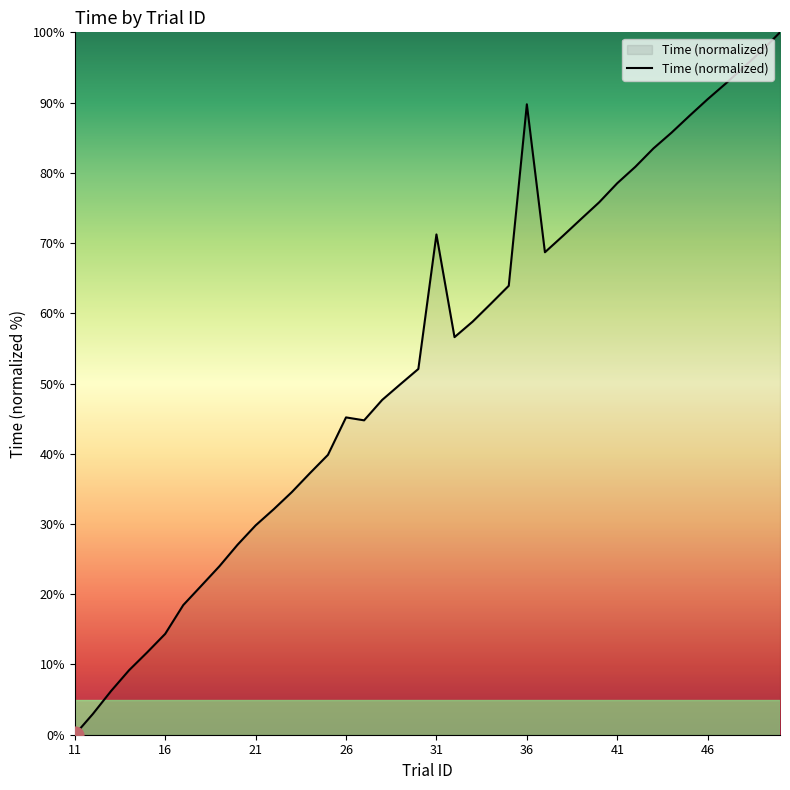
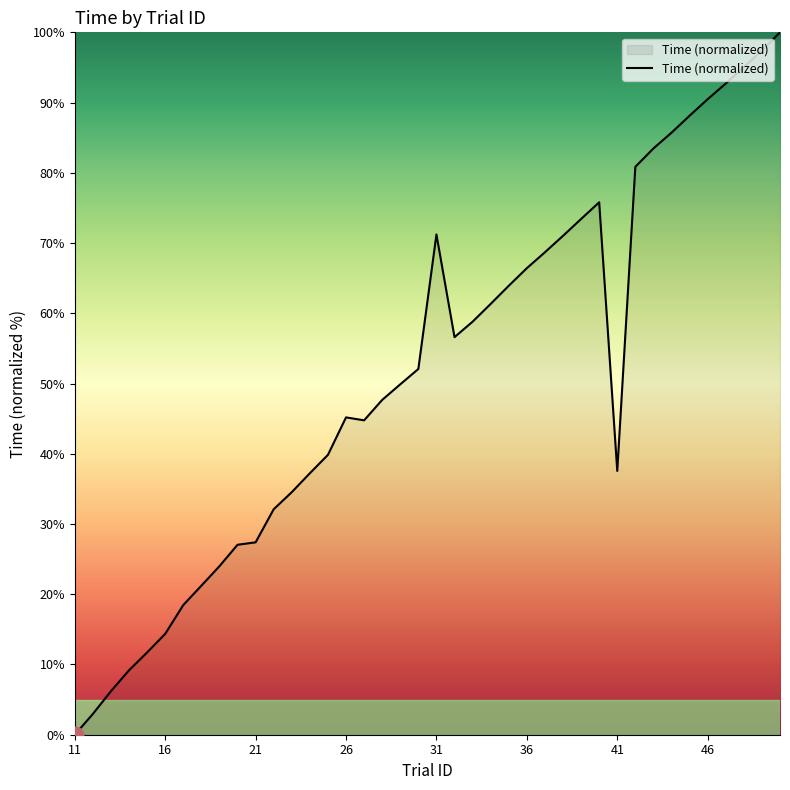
Time (normalized), 21: 30% -> 27%
Time (normalized), 36: 90% -> 66%
Time (normalized), 41: 79% -> 38%
